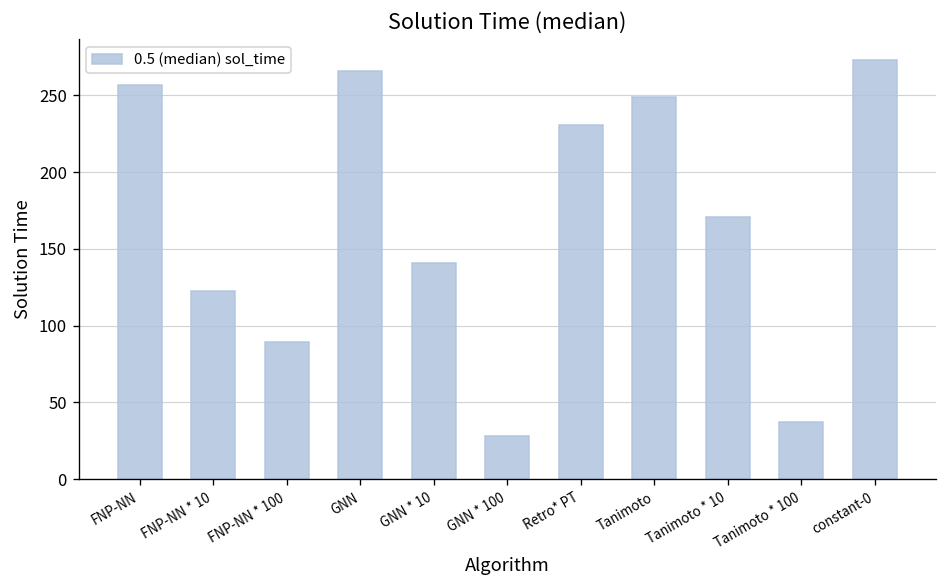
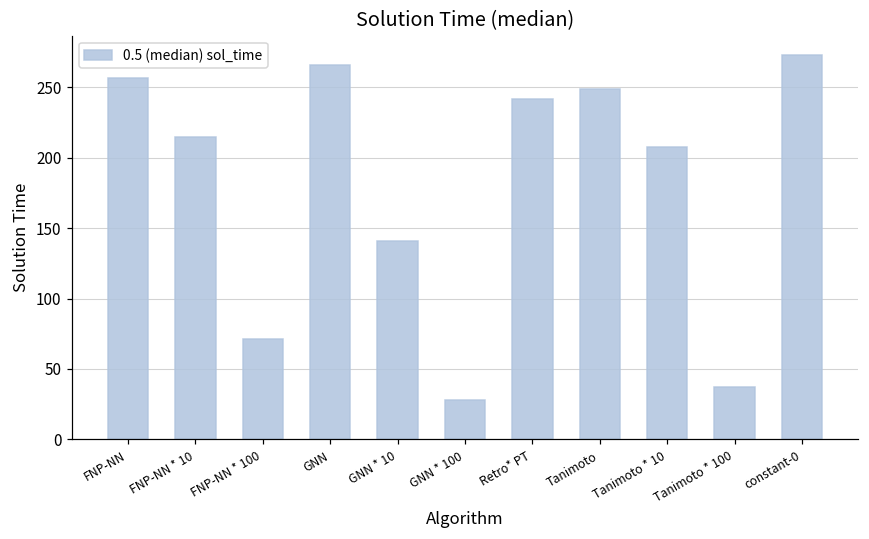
FNP-NN * 10: 123 -> 215
FNP-NN * 100: 90 -> 71
Retro* PT: 231 -> 241
Tanimoto * 10: 171 -> 208
